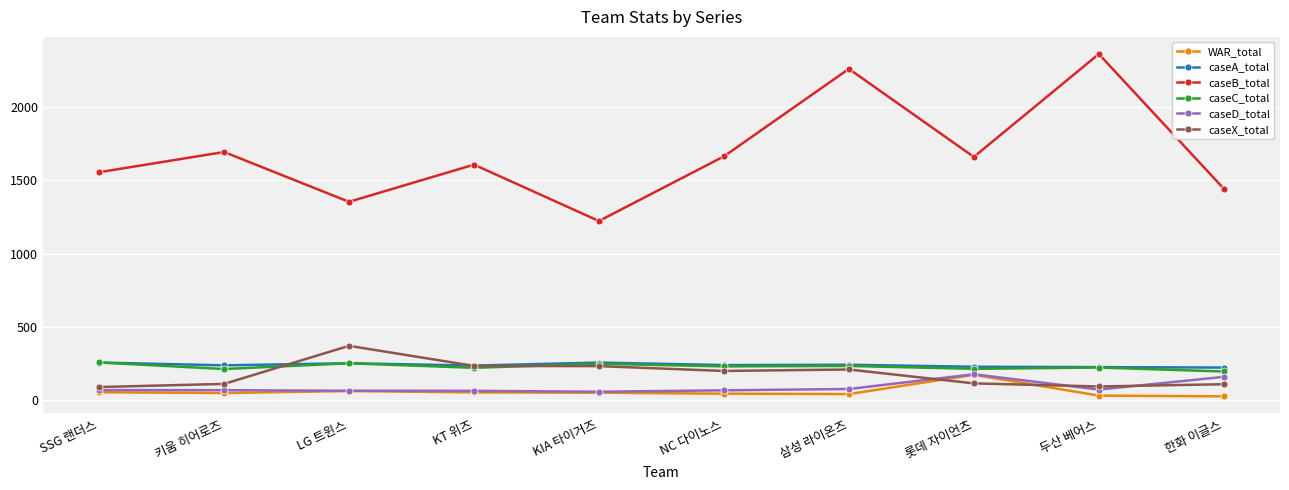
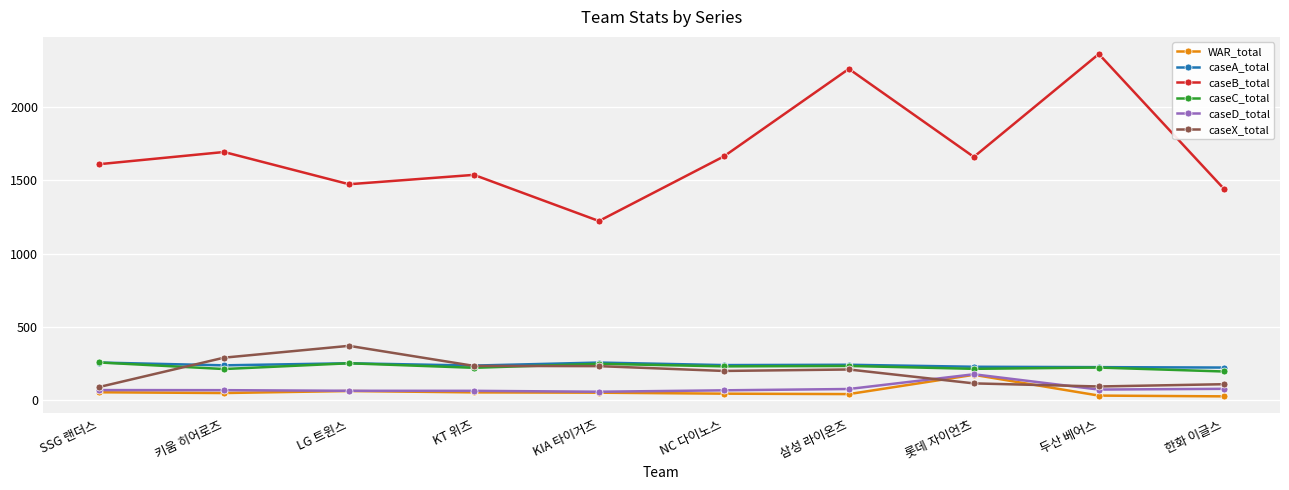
caseB_total, SSG 랜더스: 1550 -> 1610
caseX_total, 키움 히어로즈: 110 -> 290
caseB_total, LG 트윈스: 1350 -> 1470
caseB_total, KT 위즈: 1610 -> 1540
caseD_total, 한화 이글스: 160 -> 80
